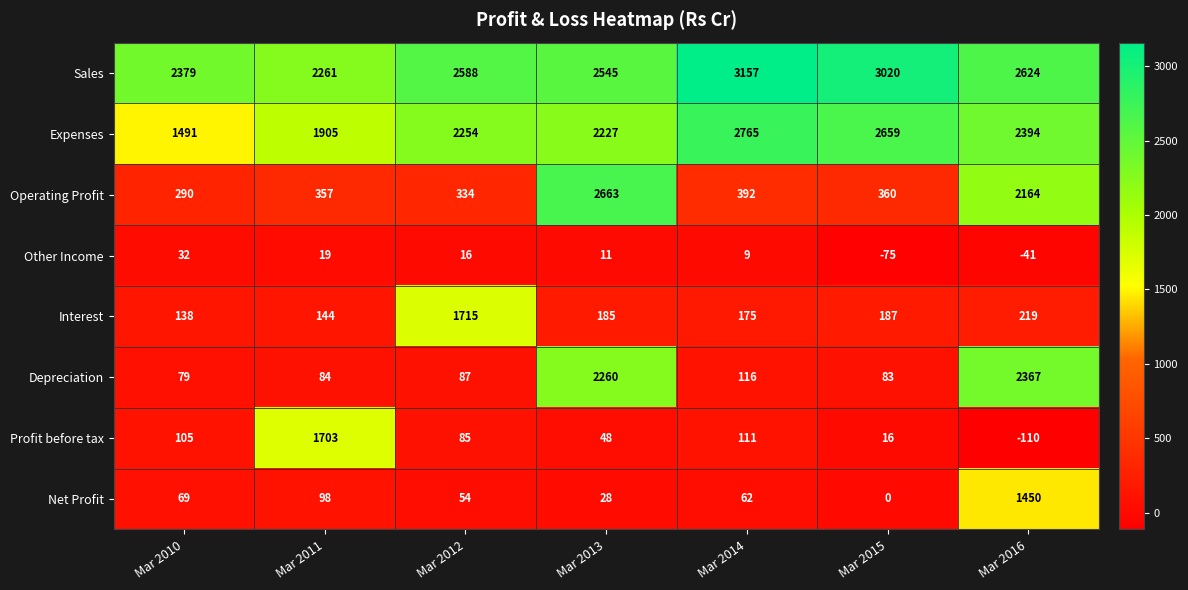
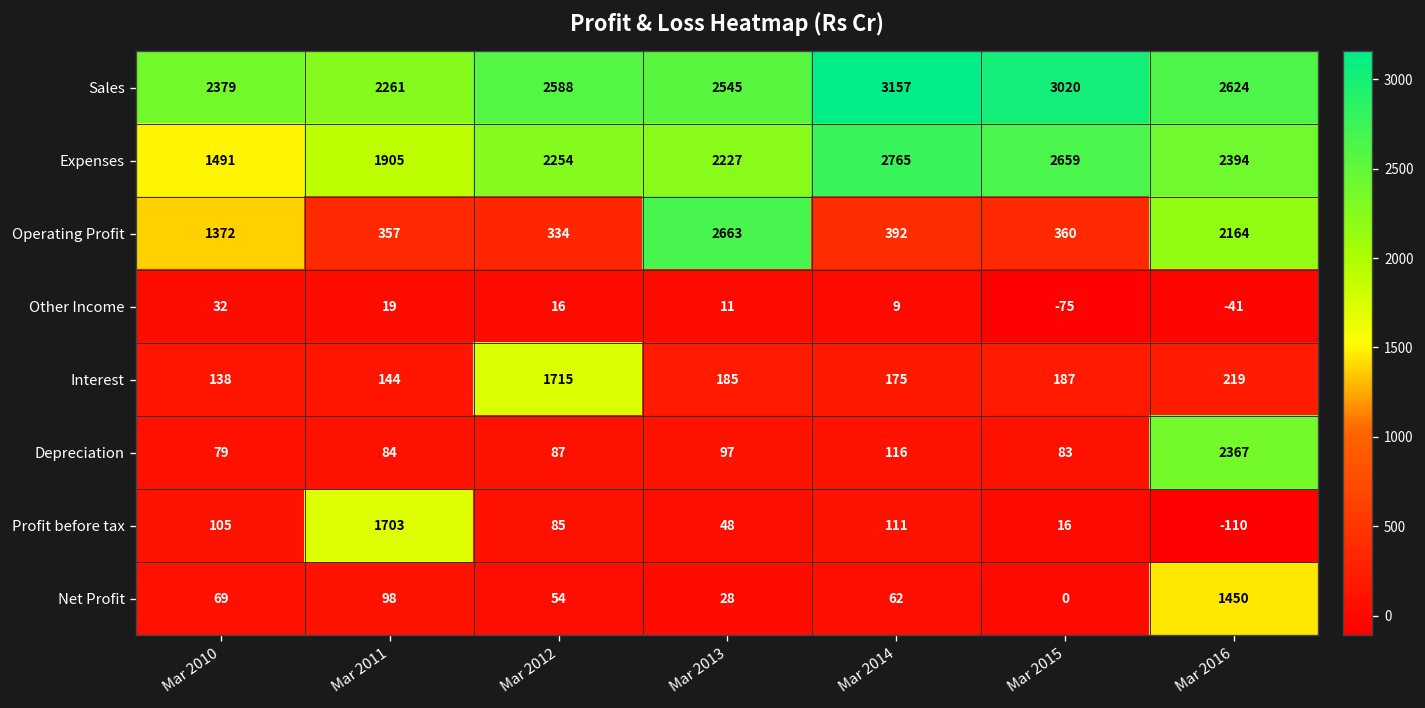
Operating Profit, Mar 2010: 290 -> 1372
Depreciation, Mar 2013: 2260 -> 97
